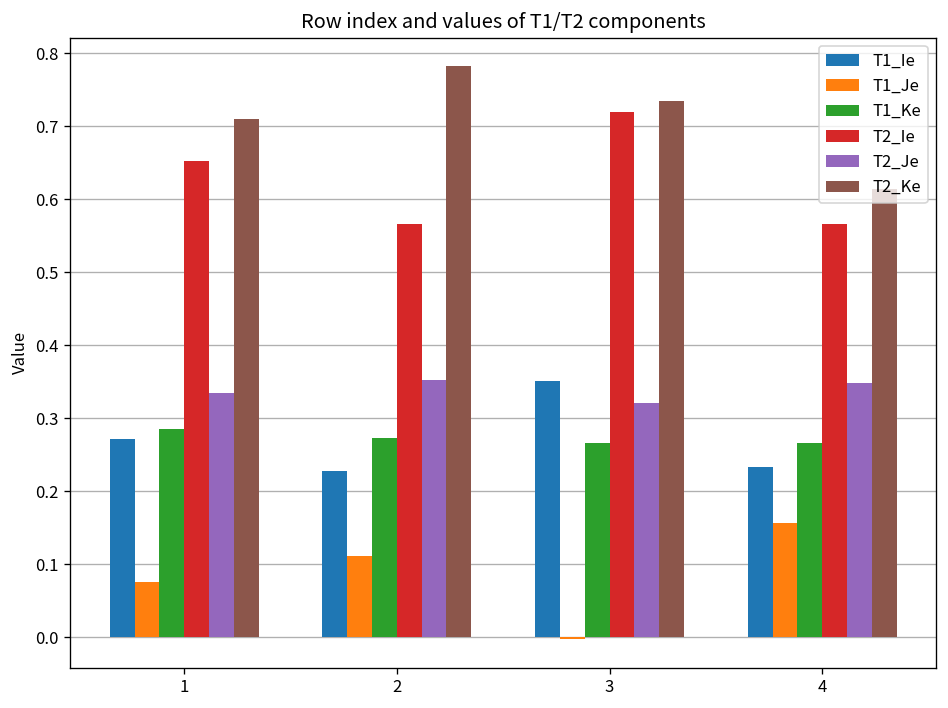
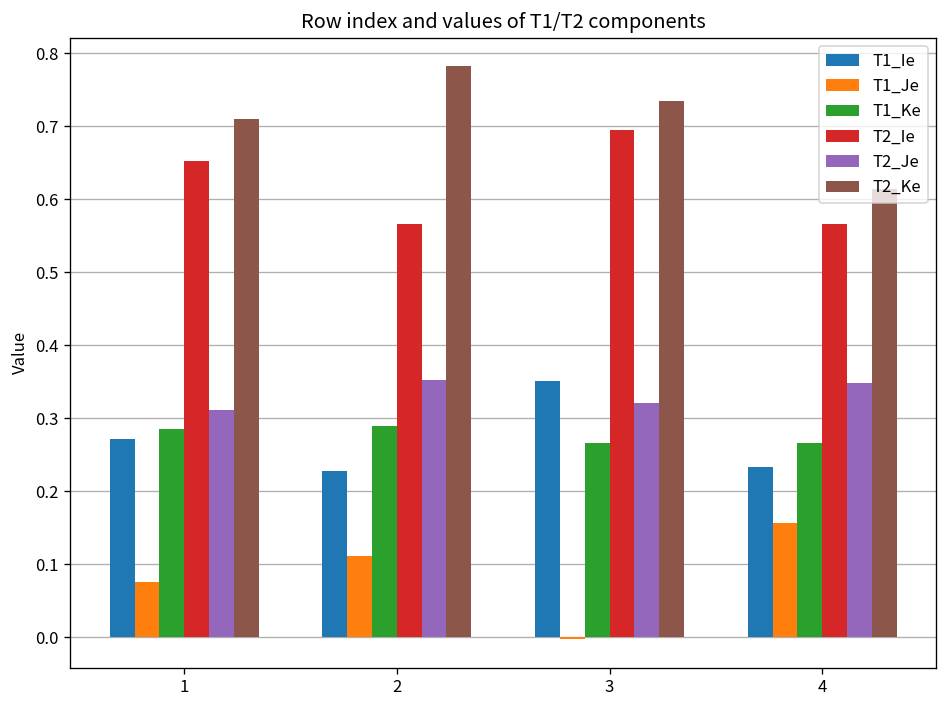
T2_Je, 1: 0.33 -> 0.31
T1_Ke, 2: 0.27 -> 0.29
T2_Ie, 3: 0.72 -> 0.69
